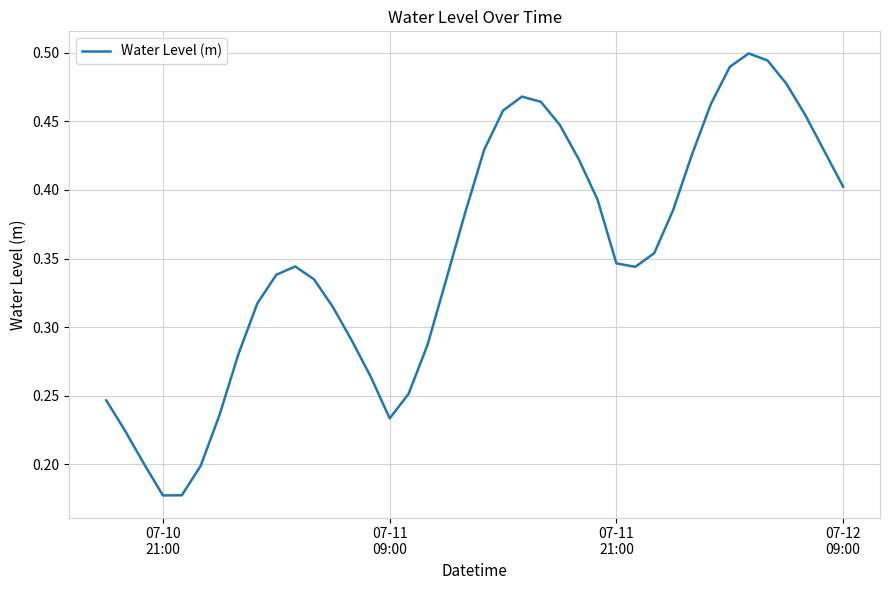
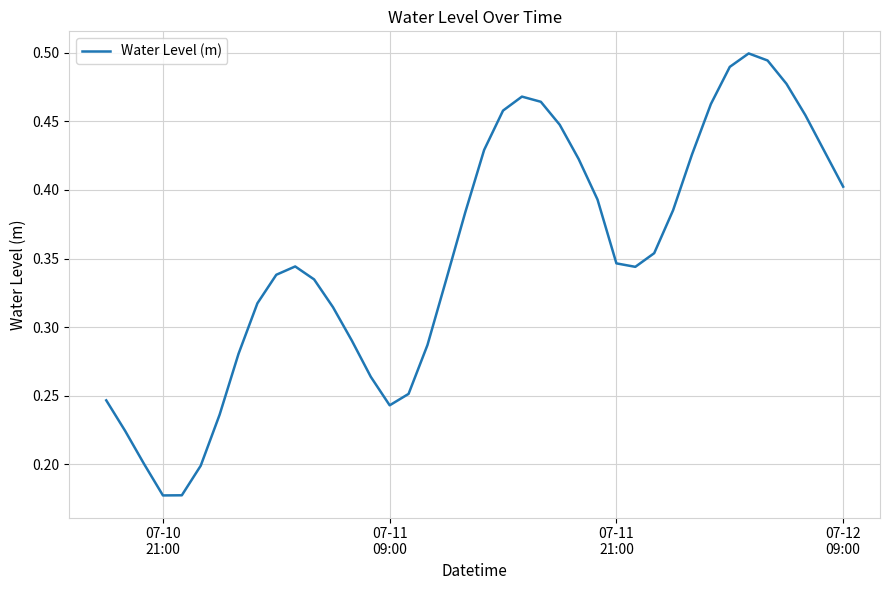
07-11 09:00: 0.233 -> 0.243
